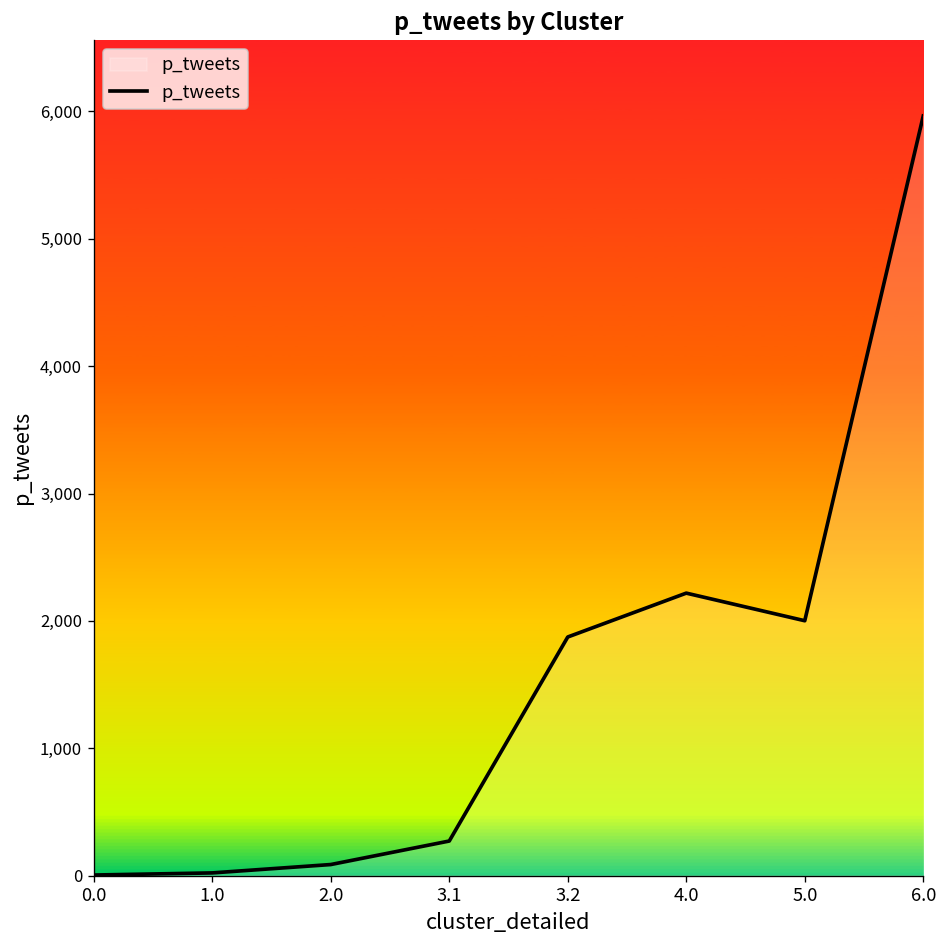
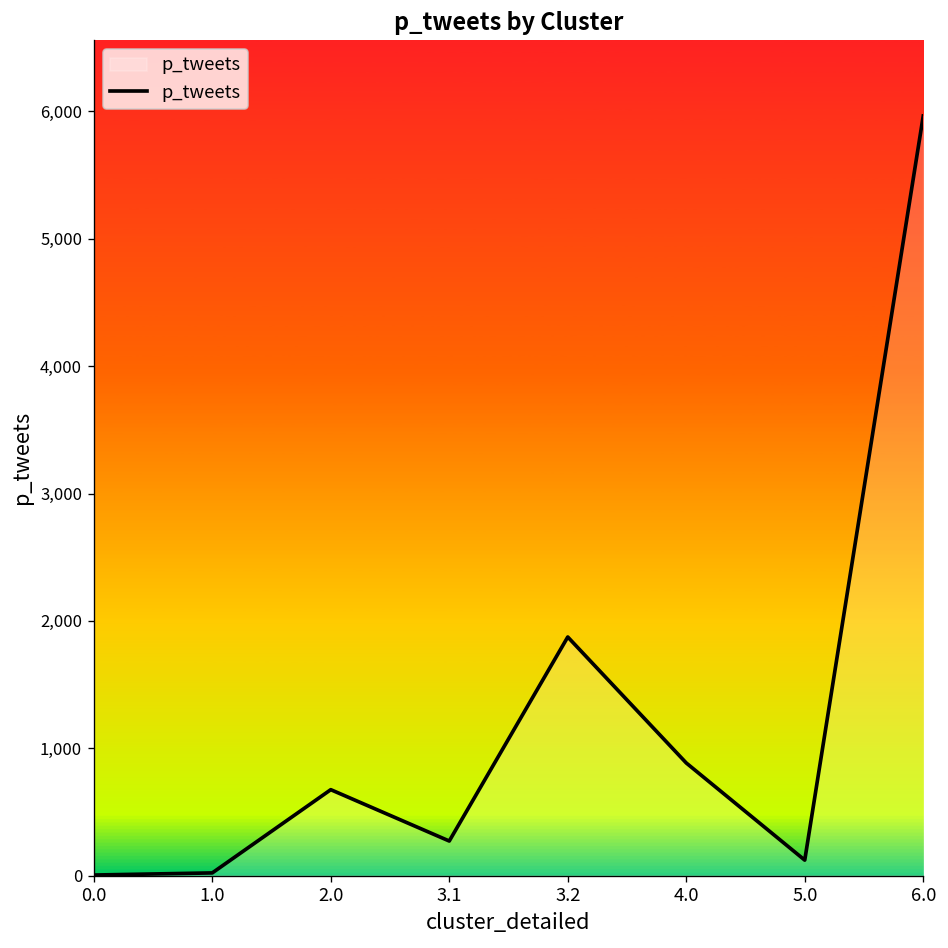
2.0: 90 -> 680
4.0: 2,220 -> 880
5.0: 2,000 -> 120
